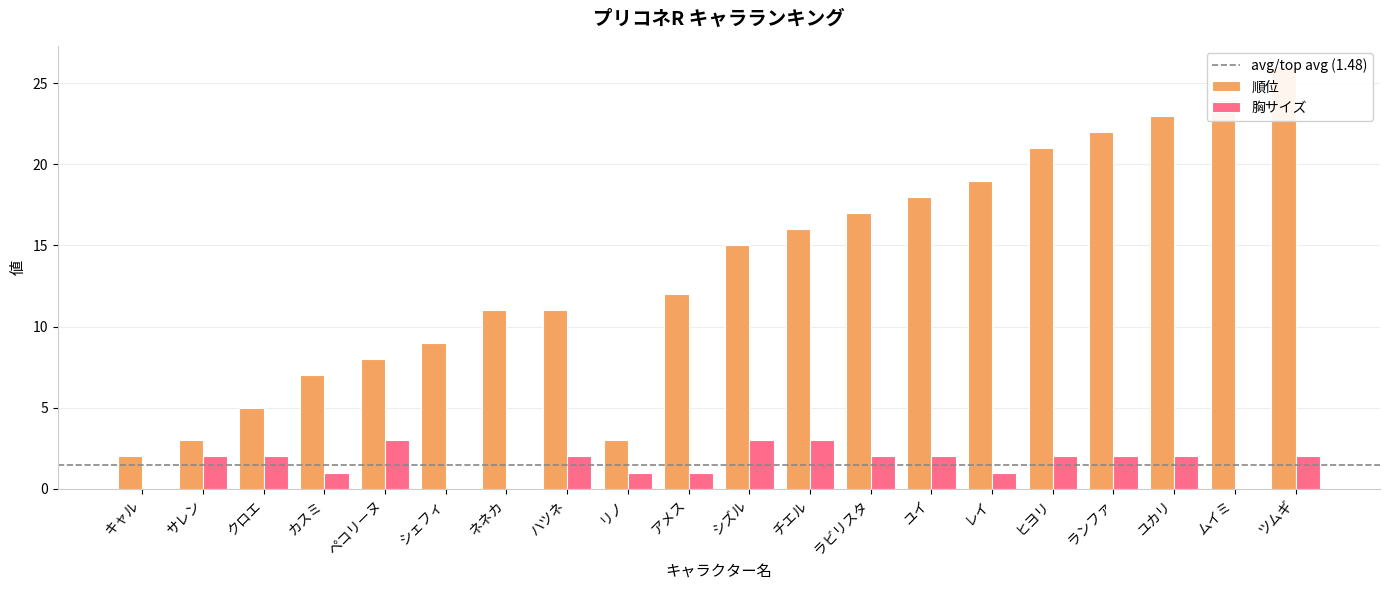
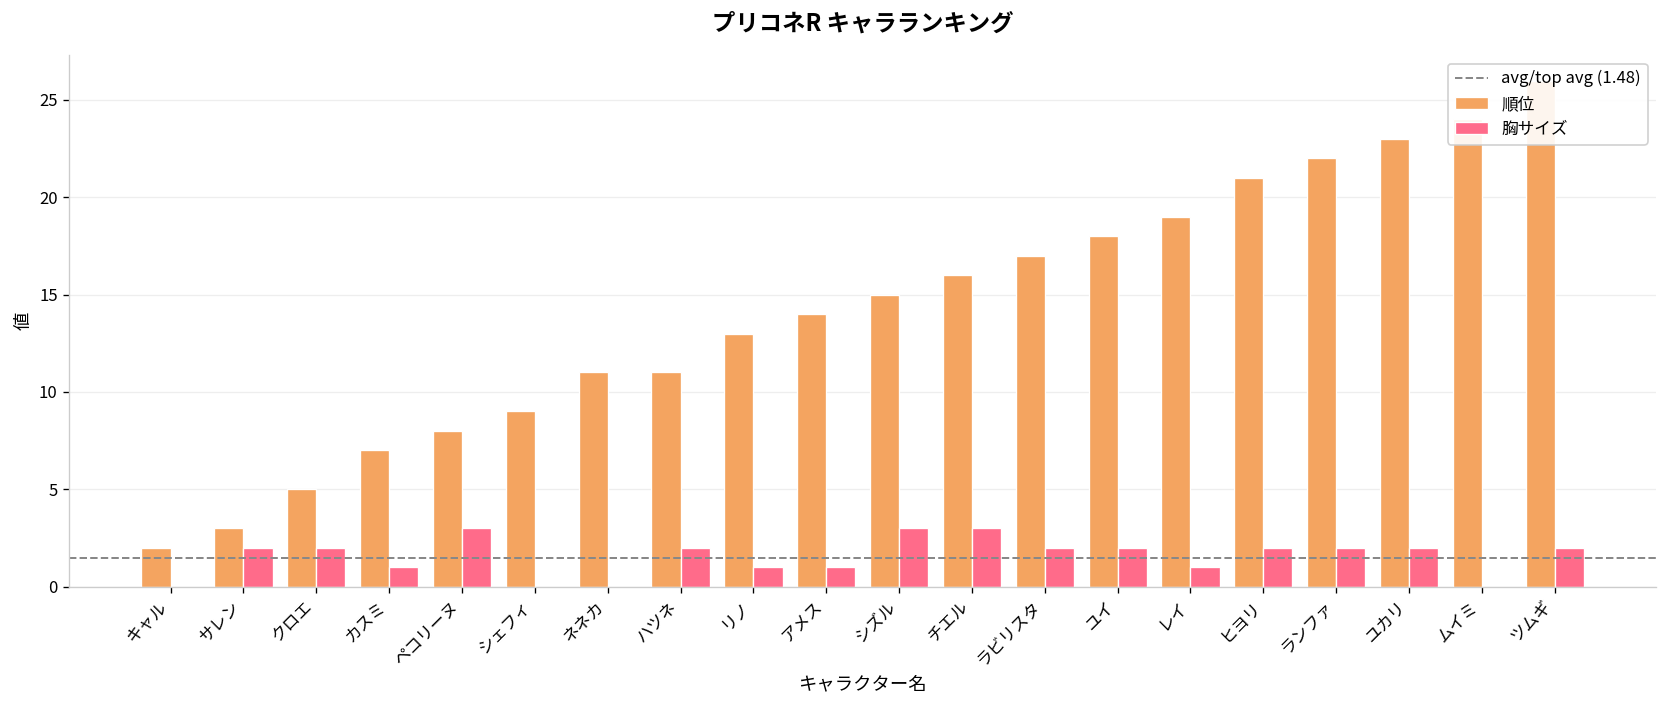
順位, リノ: 3 -> 13
順位, アメス: 12 -> 14
